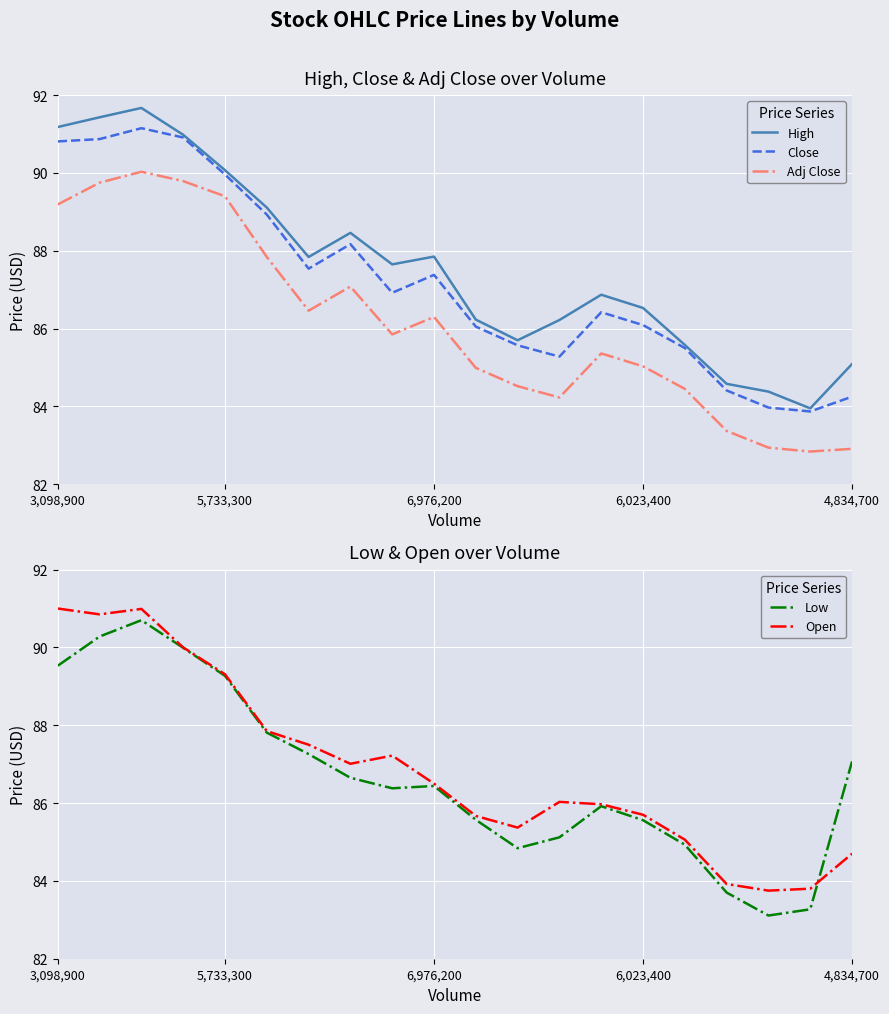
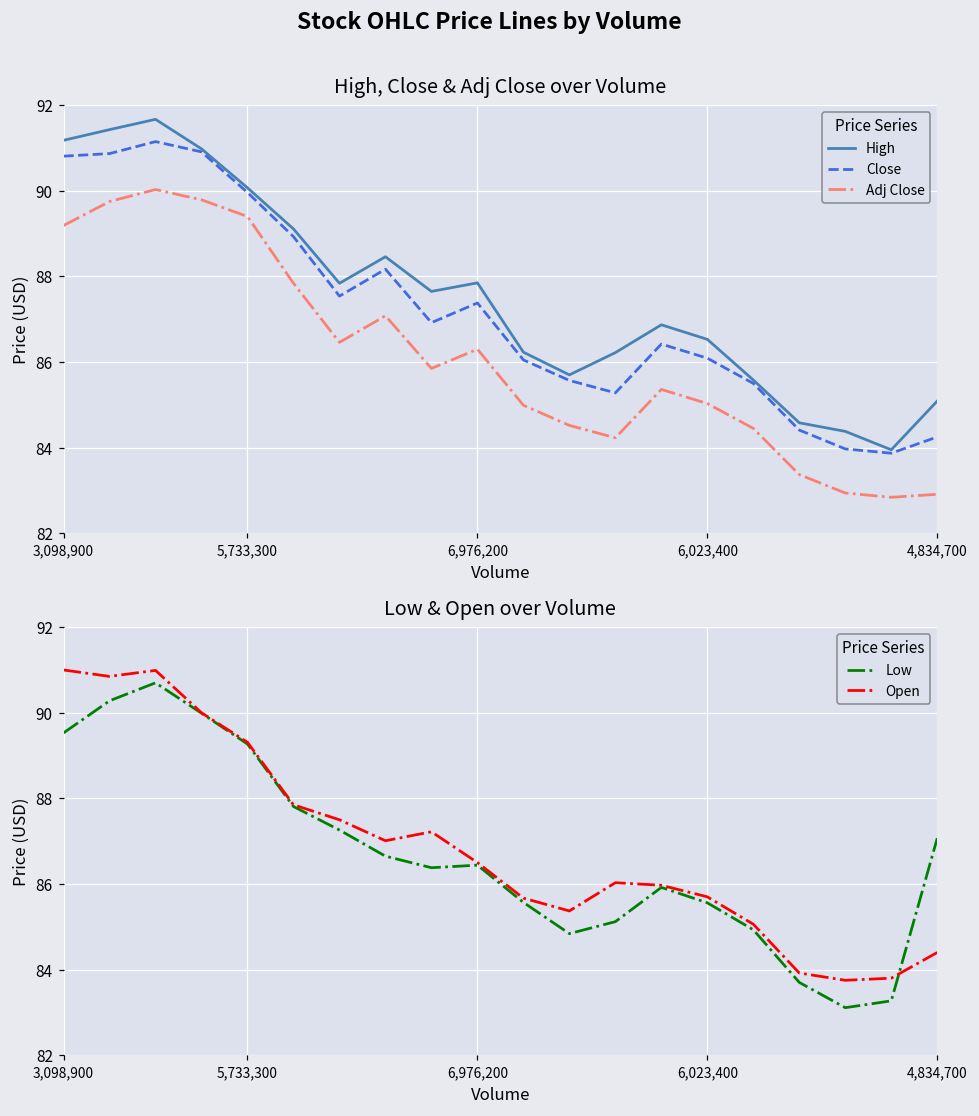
Low & Open over Volume, Open, 4,834,700: 84.7 -> 84.4
